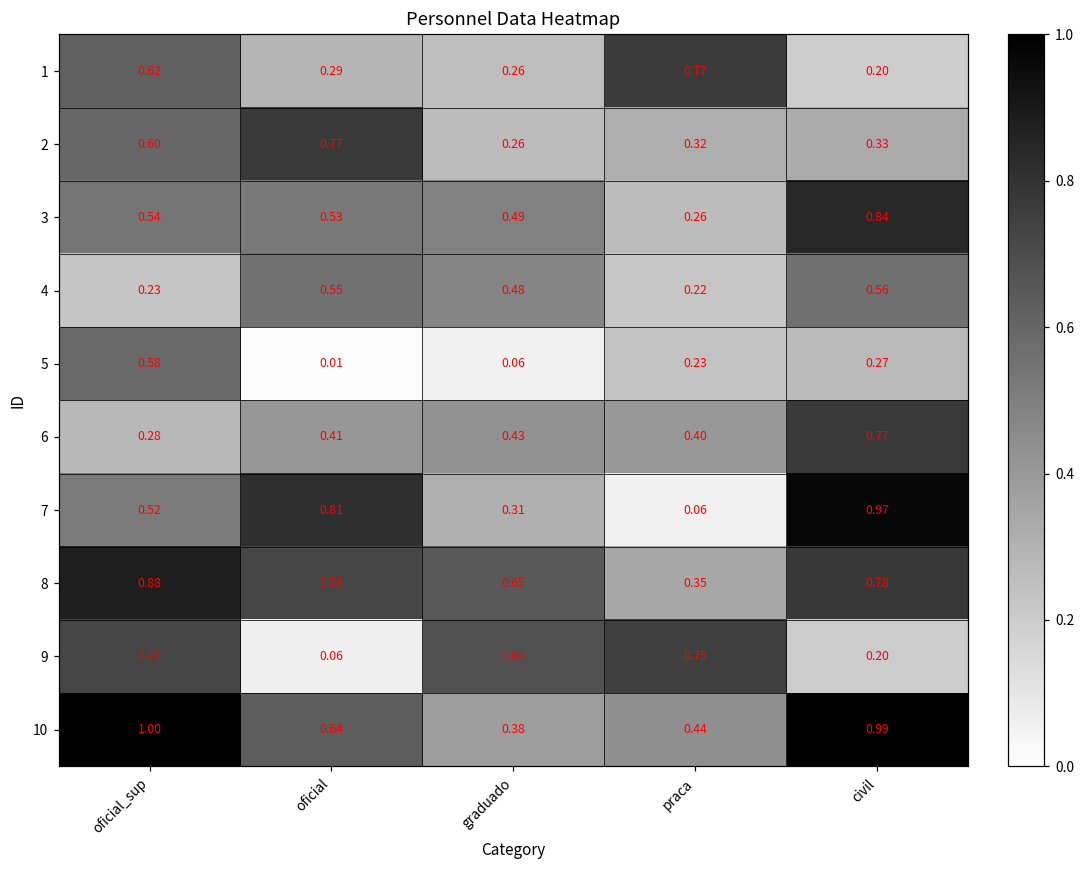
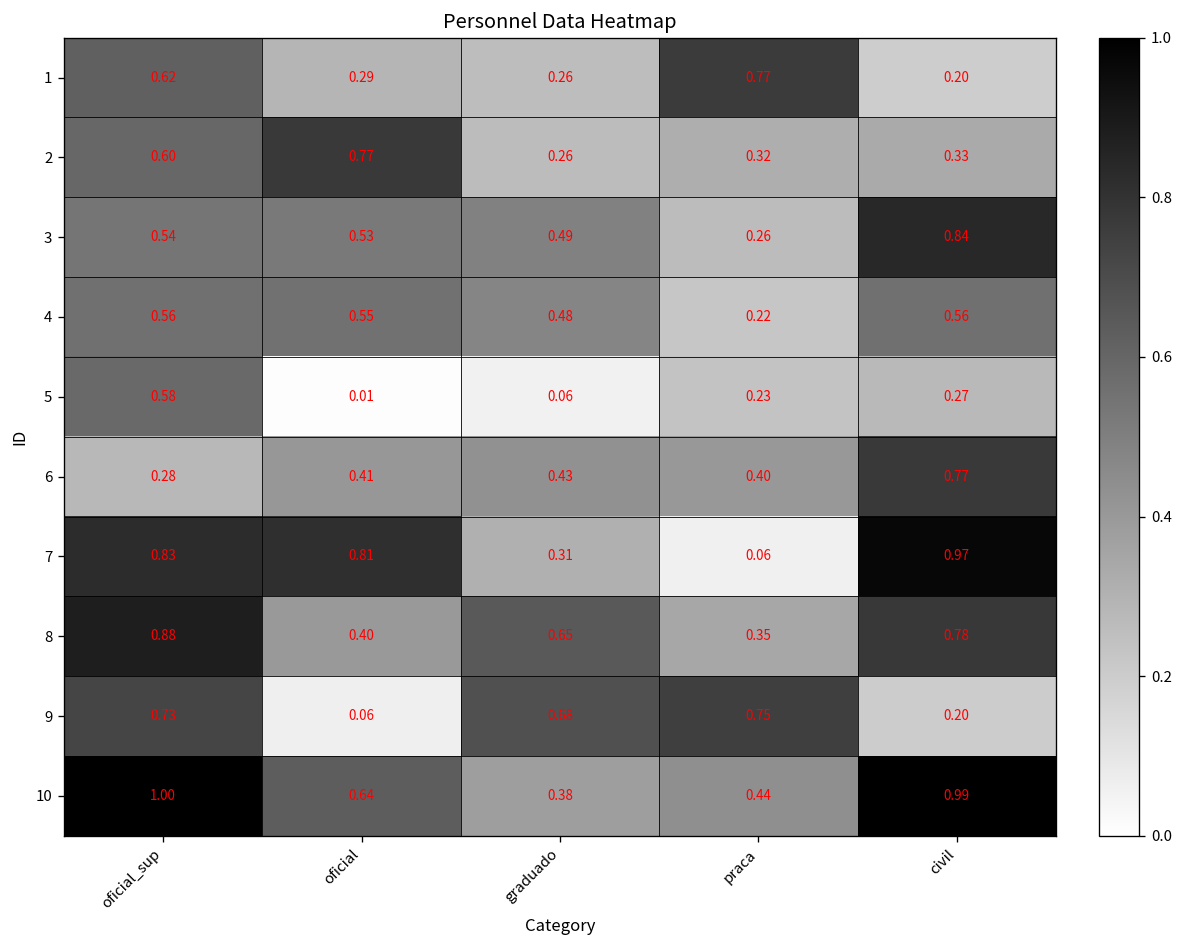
4, oficial_sup: 0.23 -> 0.56
7, oficial_sup: 0.52 -> 0.83
8, oficial: 0.73 -> 0.40
